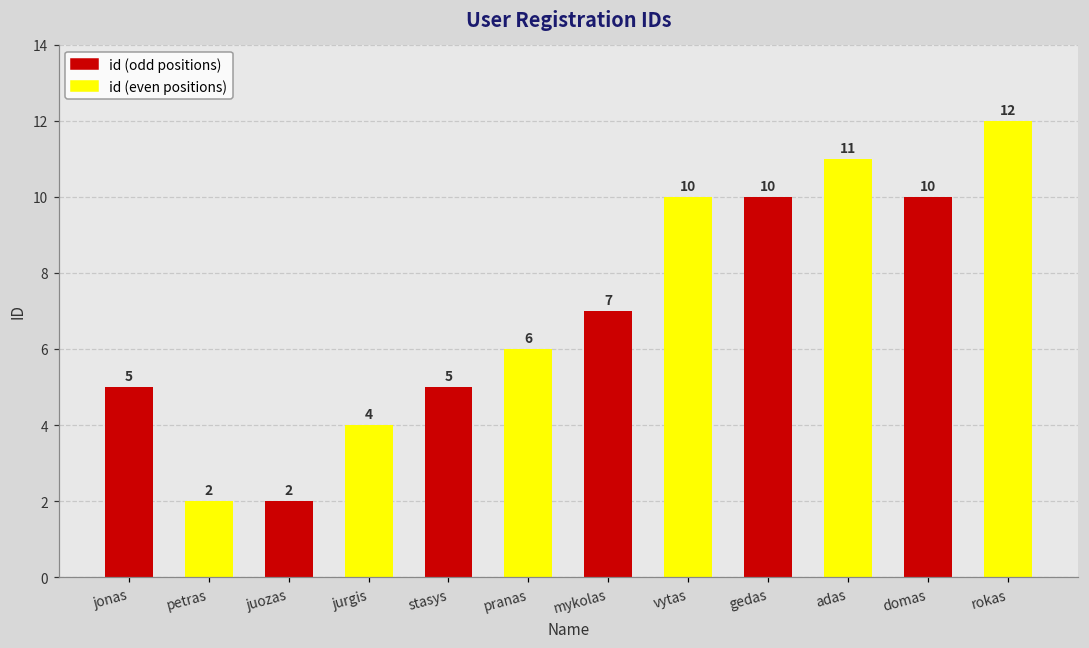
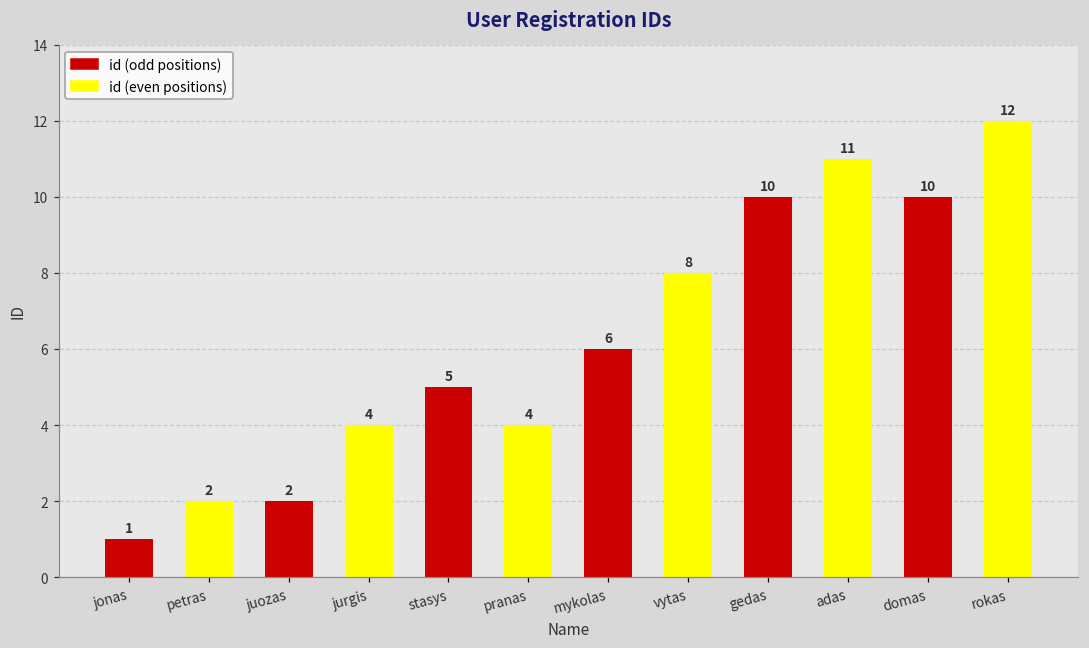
jonas: 5 -> 1
pranas: 6 -> 4
mykolas: 7 -> 6
vytas: 10 -> 8
